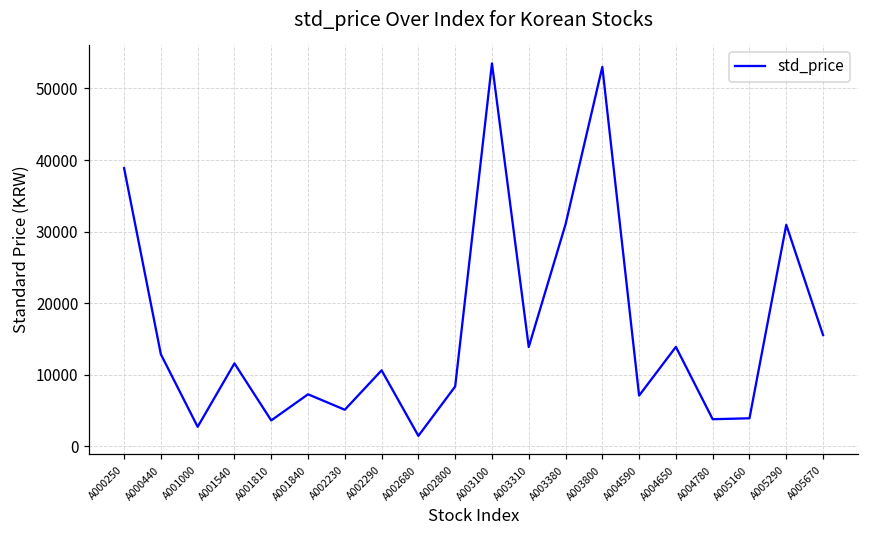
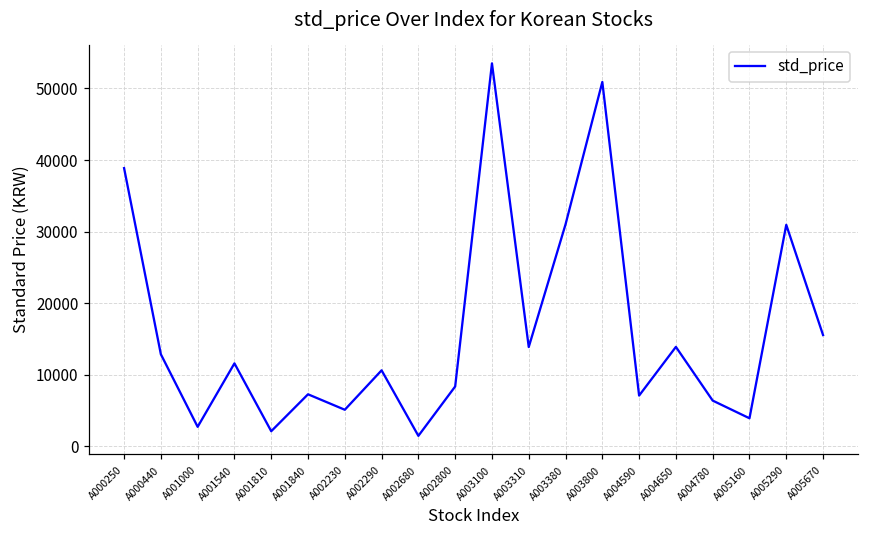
A001810: 4000 -> 2000
A003800: 53000 -> 51000
A004780: 4000 -> 6000
